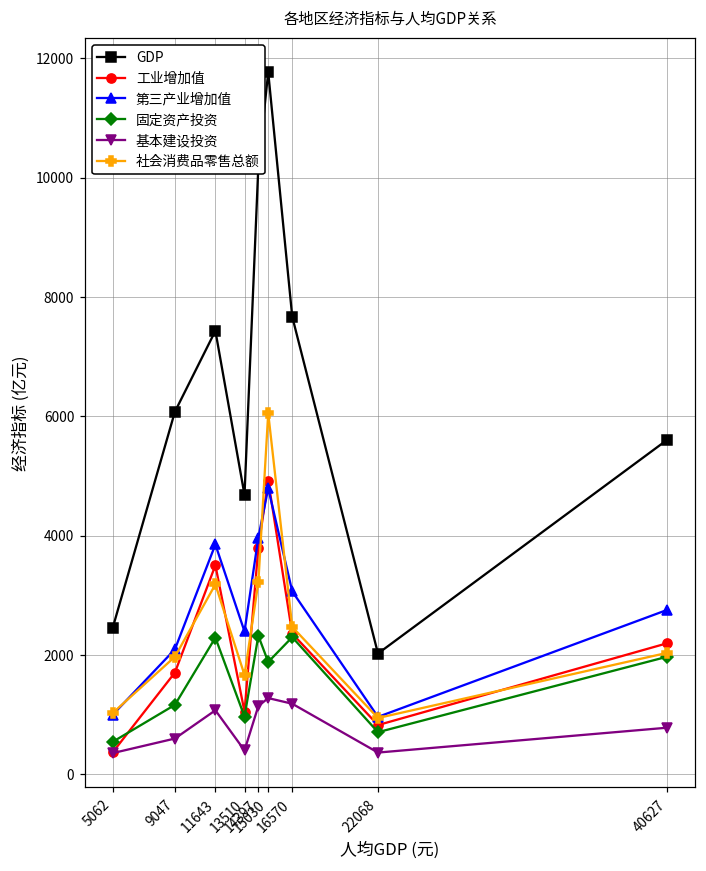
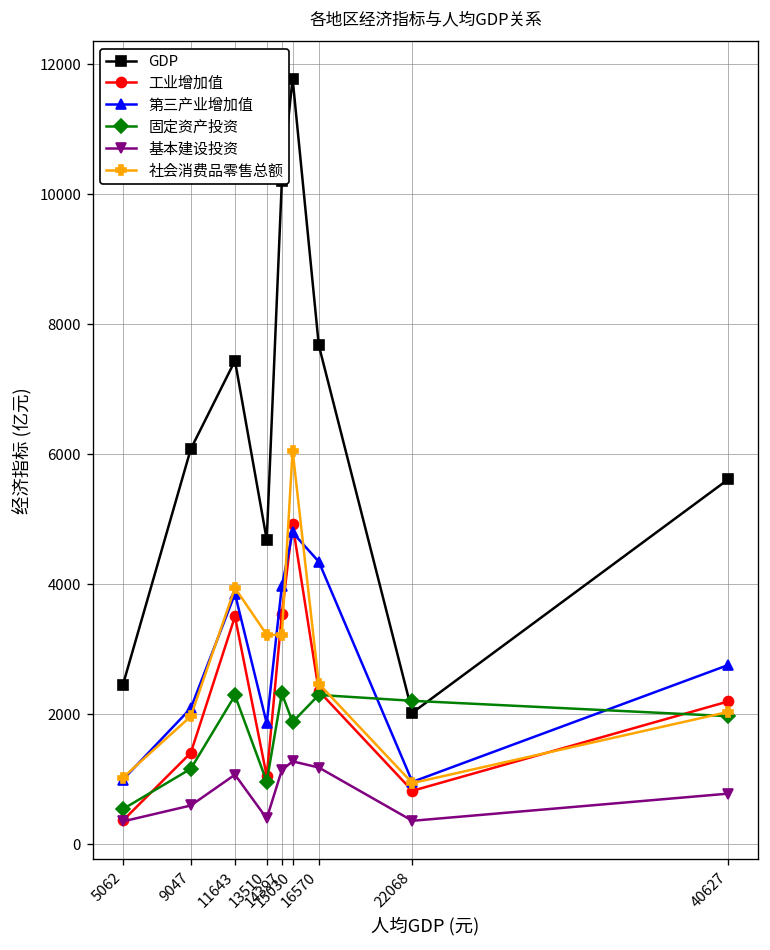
工业增加值, 9047: 1700 -> 1400
社会消费品零售总额, 11643: 3200 -> 3900
第三产业增加值, 13510: 2400 -> 1900
社会消费品零售总额, 13510: 1700 -> 3200
工业增加值, 14397: 3800 -> 3500
第三产业增加值, 16570: 3100 -> 4300
固定资产投资, 22068: 700 -> 2200
